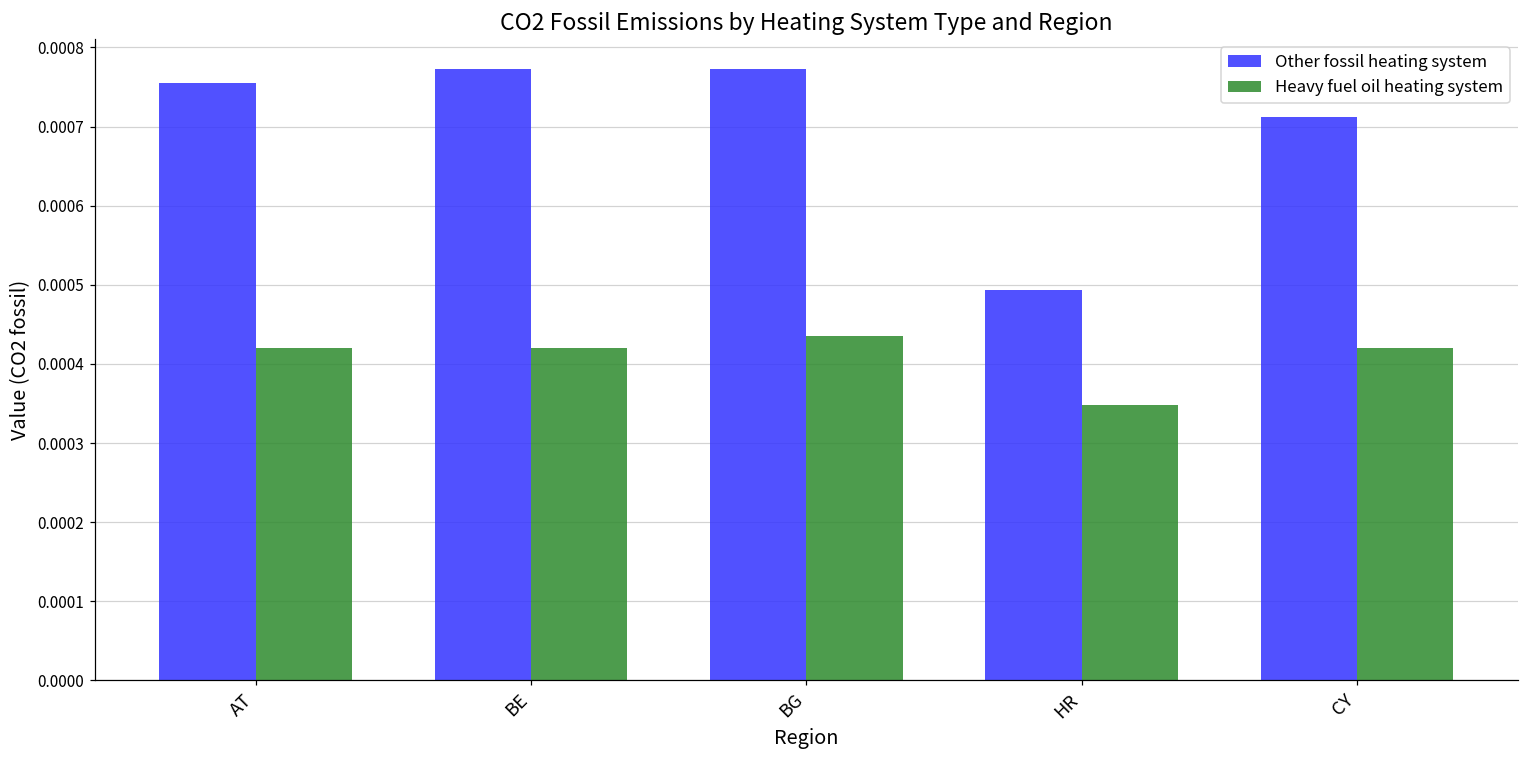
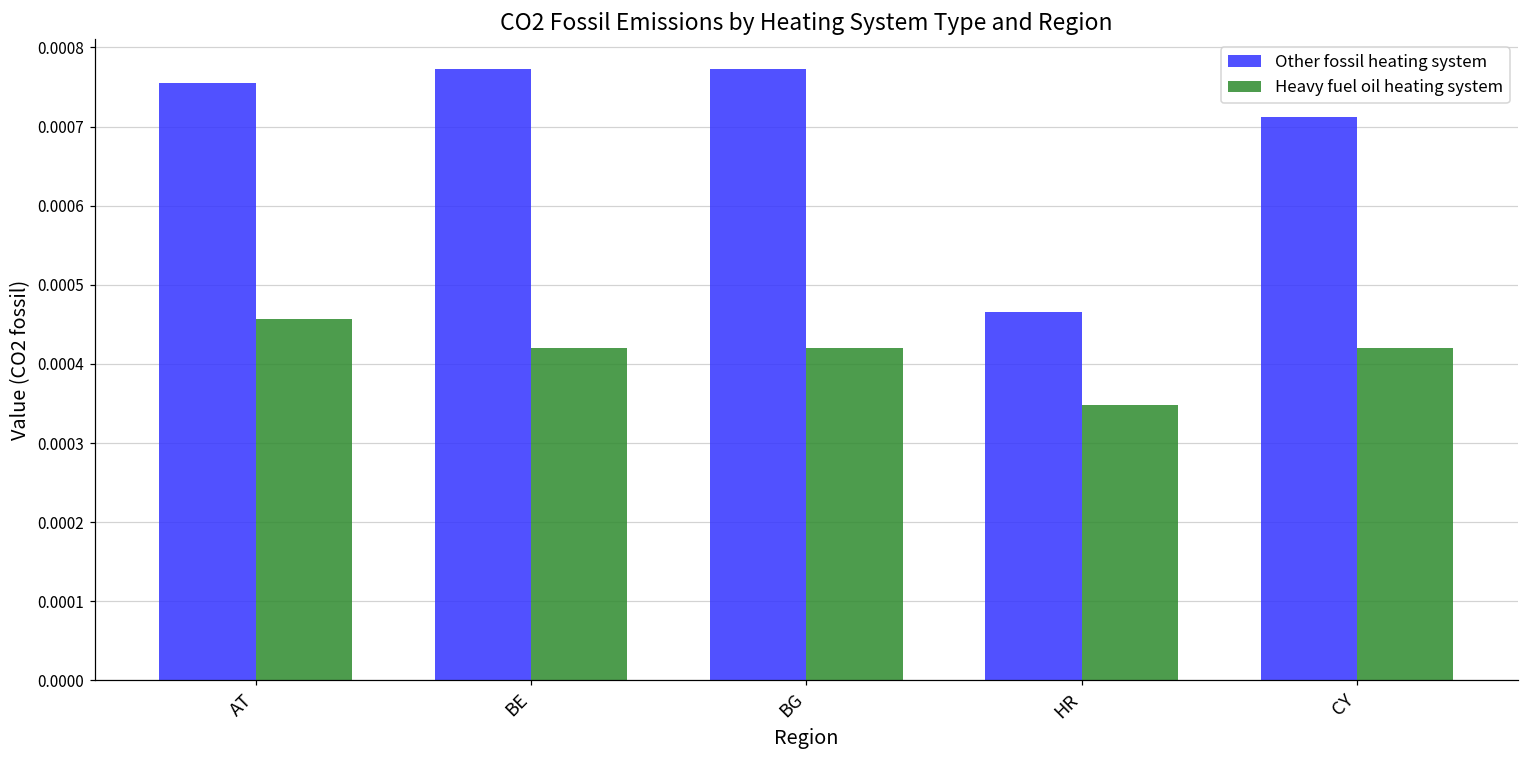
Heavy fuel oil heating system, AT: 0.00042 -> 0.00046
Heavy fuel oil heating system, BG: 0.00044 -> 0.00042
Other fossil heating system, HR: 0.00049 -> 0.00047
